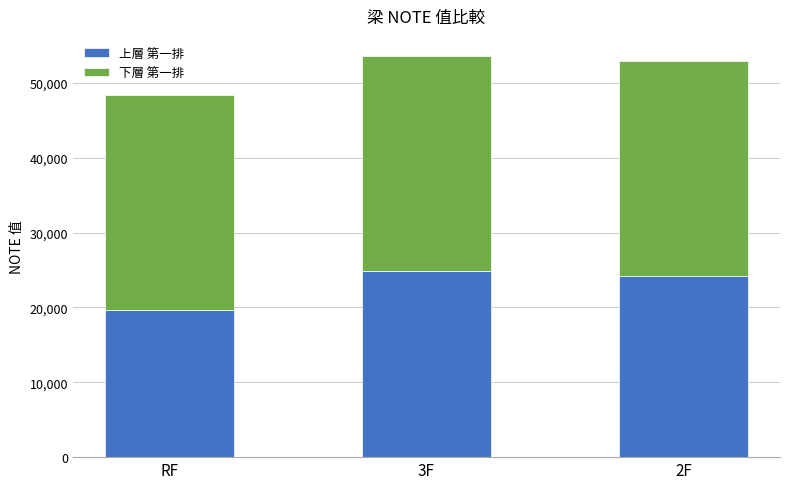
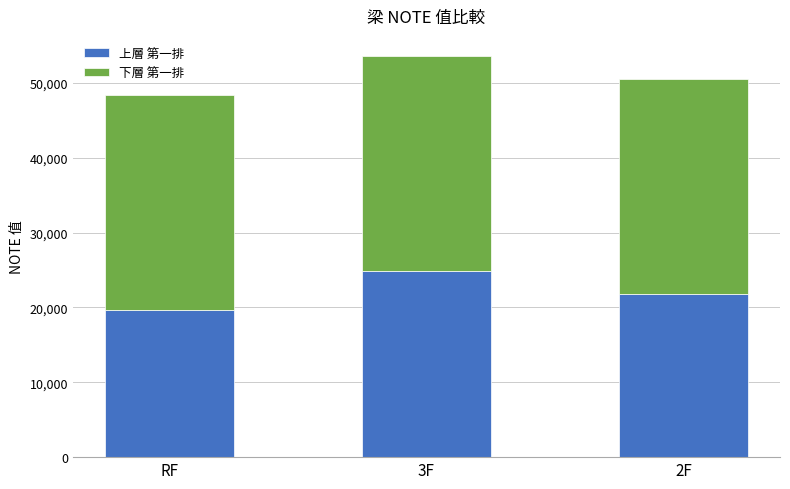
上層 第一排, 2F: 24,000 -> 22,000
